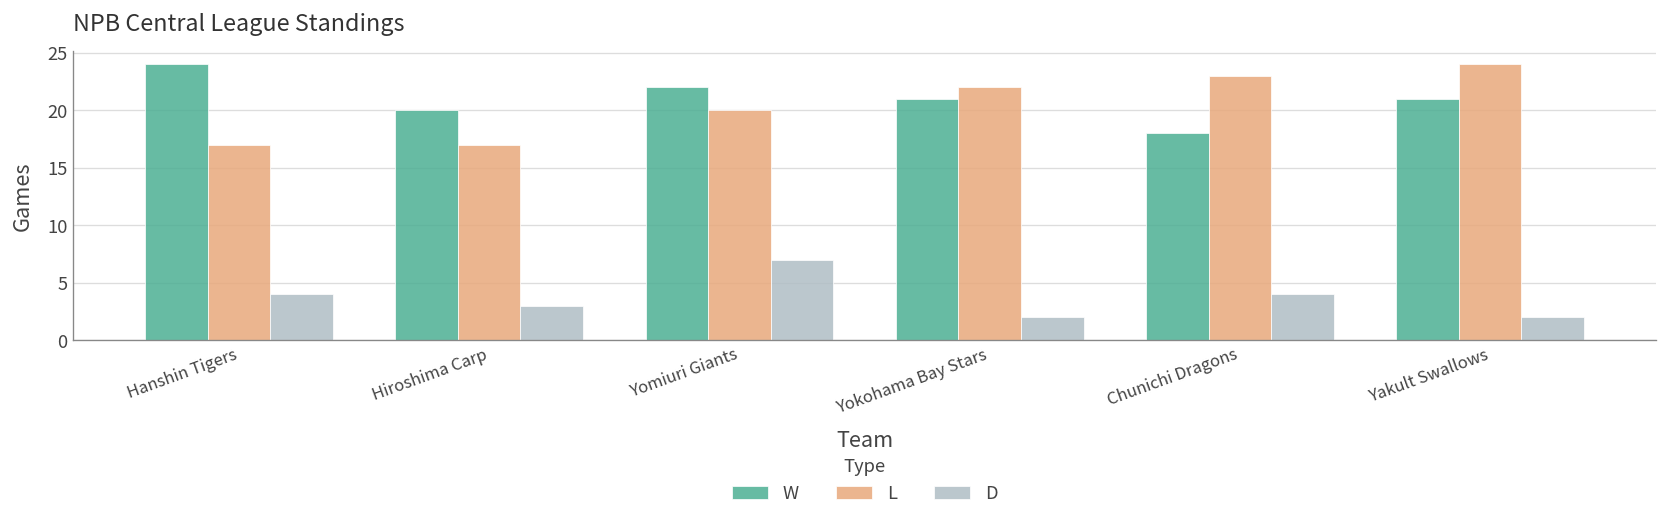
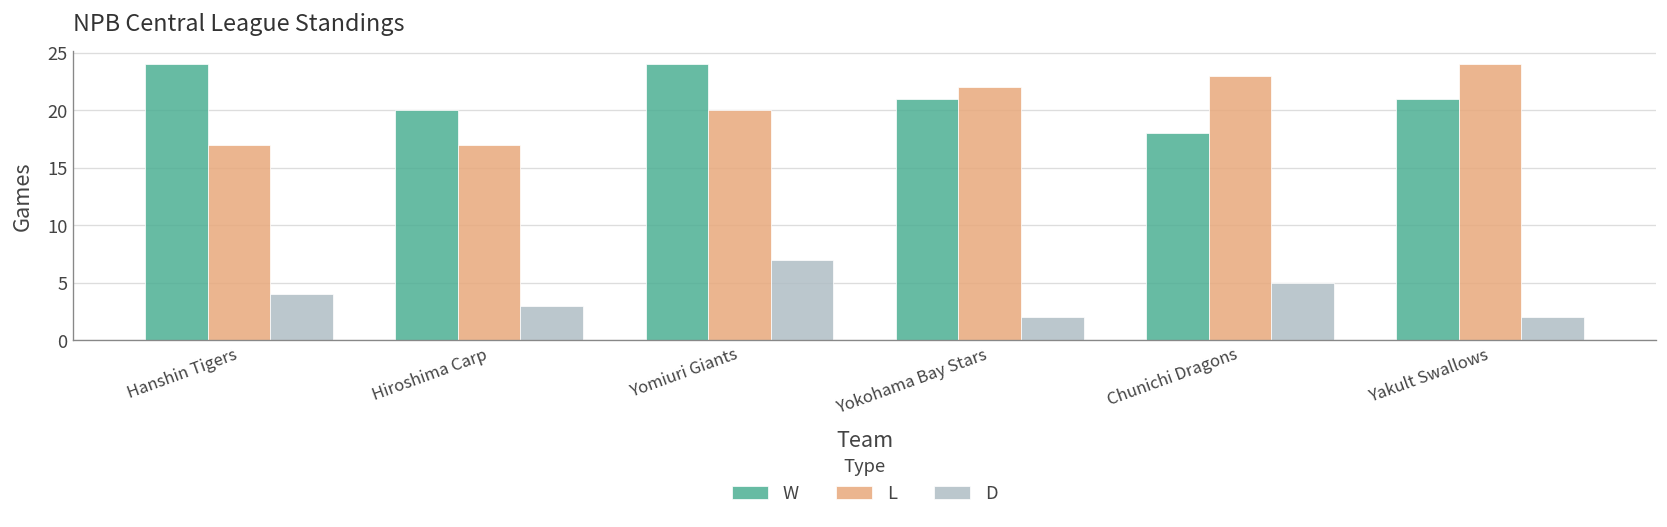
W, Yomiuri Giants: 22 -> 24
D, Chunichi Dragons: 4 -> 5
